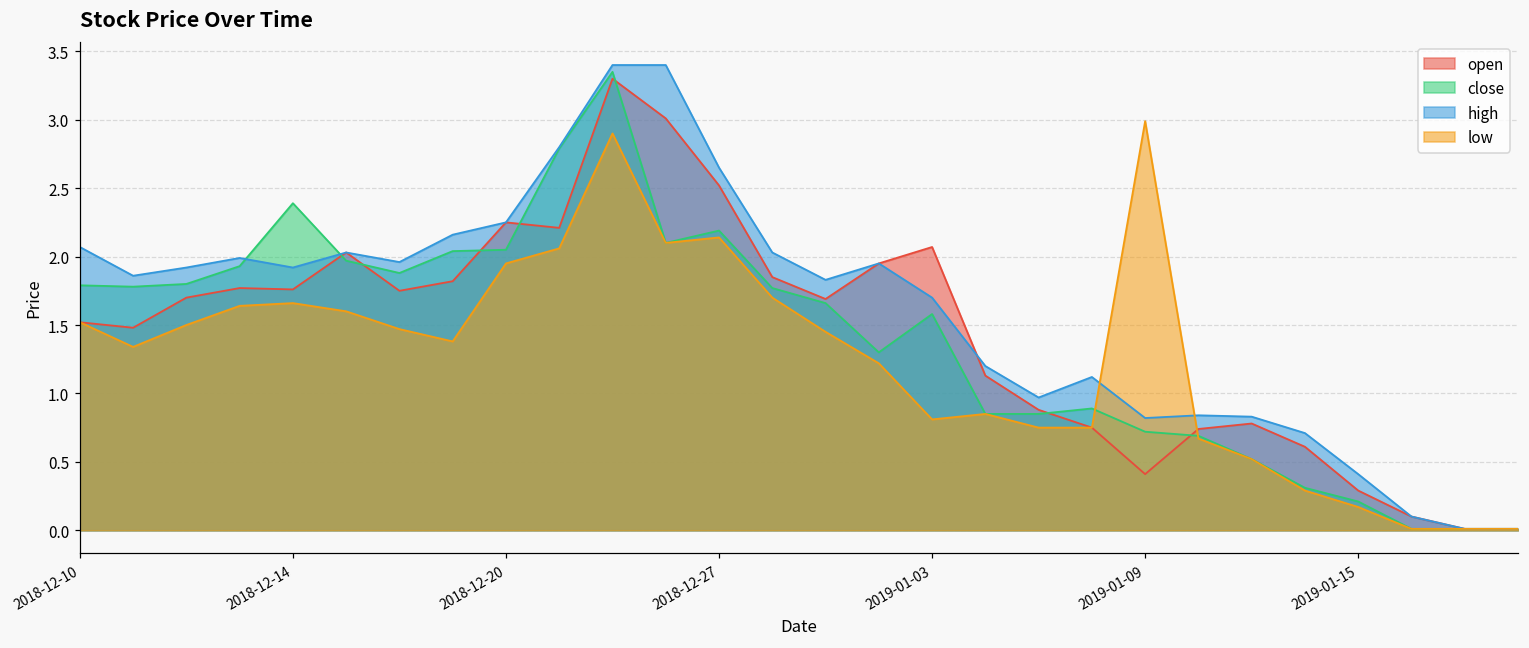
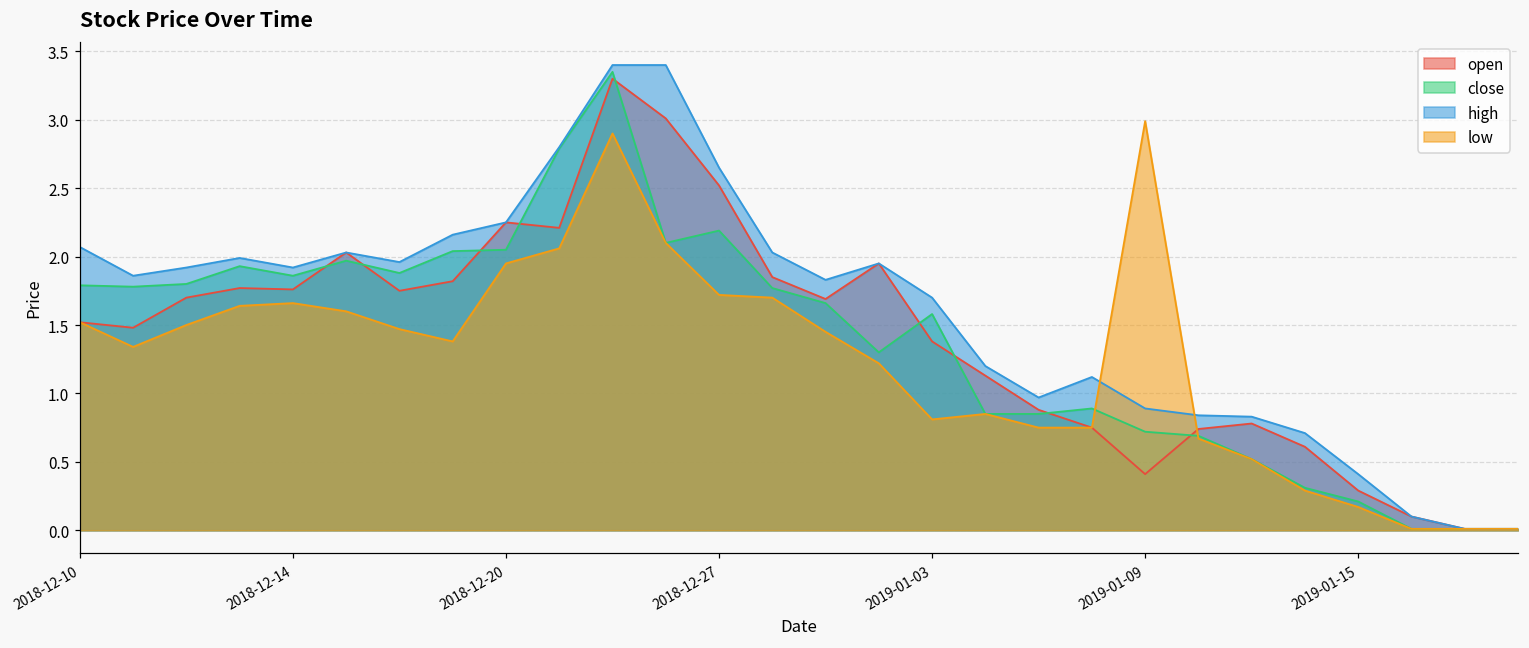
close, 2018-12-14: 2.39 -> 1.86
low, 2018-12-27: 2.14 -> 1.72
open, 2019-01-03: 2.07 -> 1.38
high, 2019-01-09: 0.82 -> 0.89
